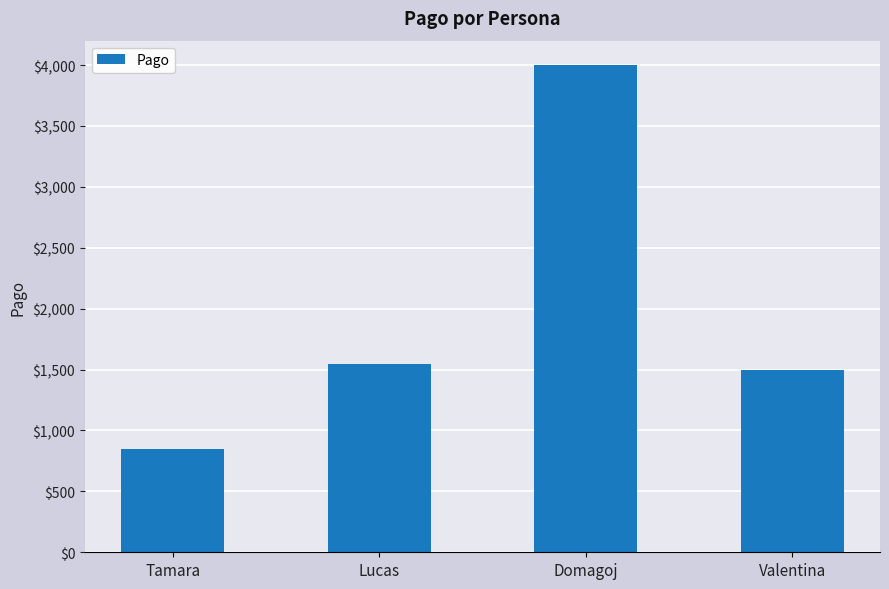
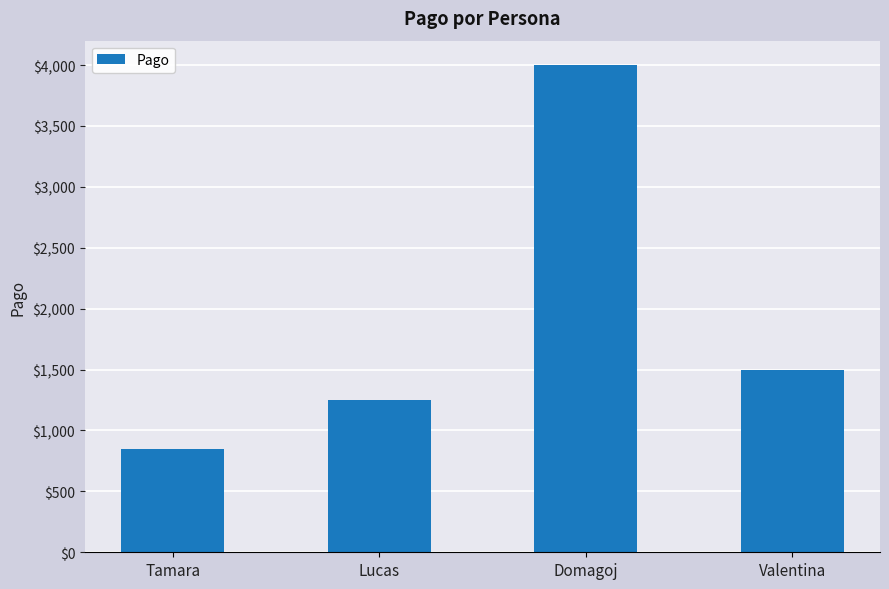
Lucas: $1,540 -> $1,250
